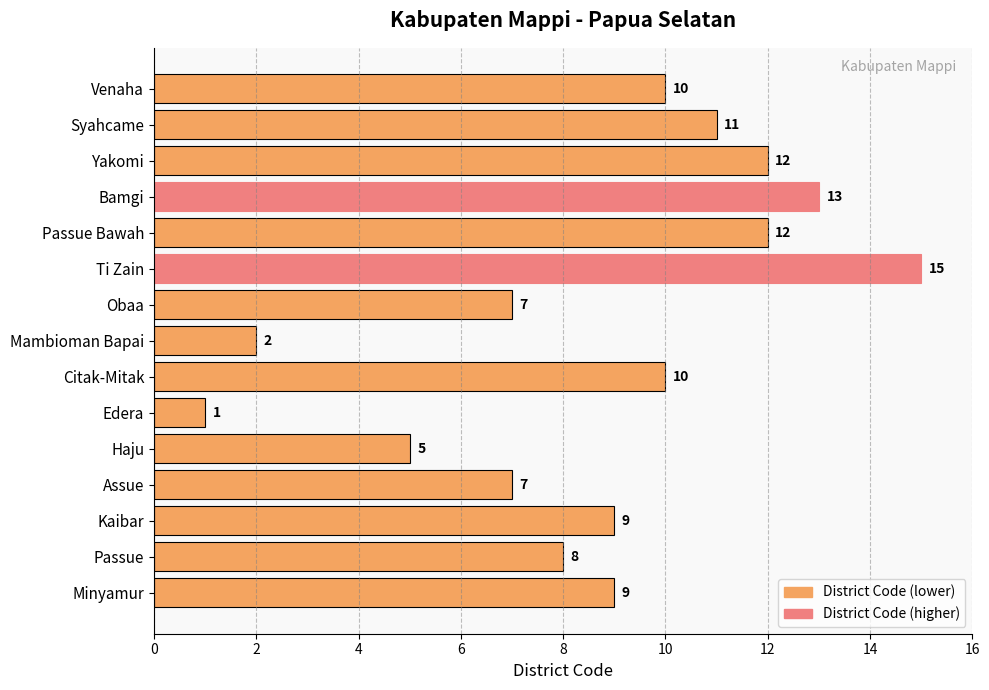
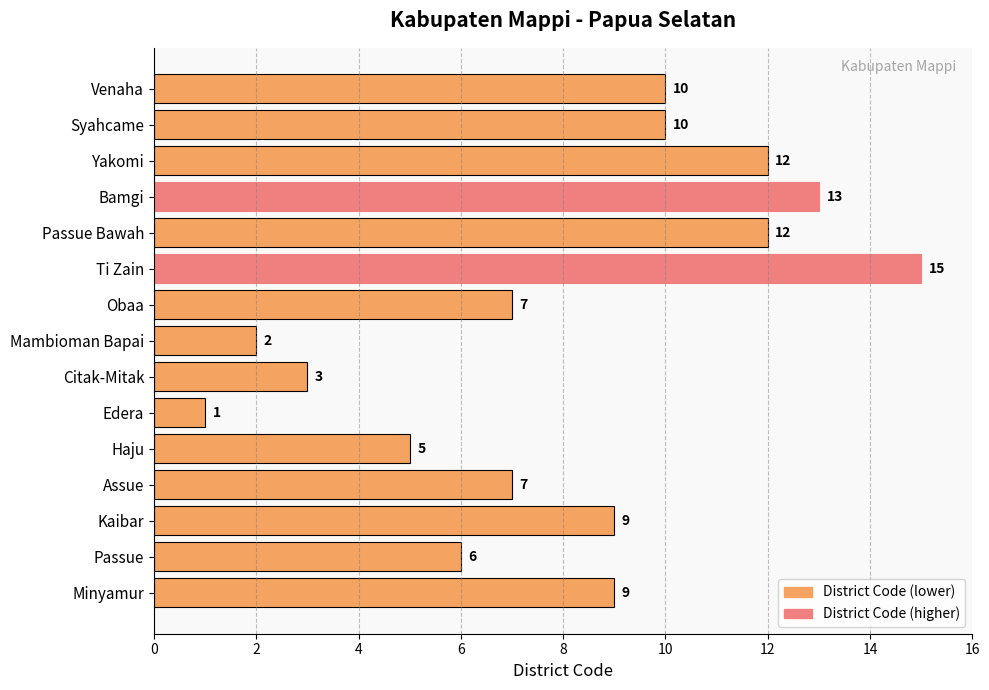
Syahcame: 11 -> 10
Citak-Mitak: 10 -> 3
Passue: 8 -> 6
